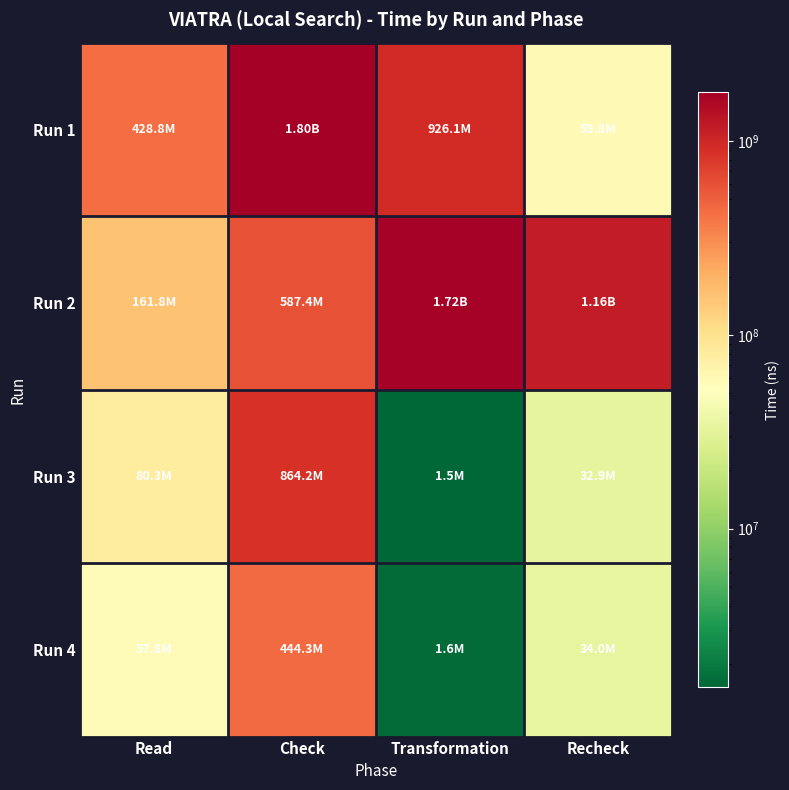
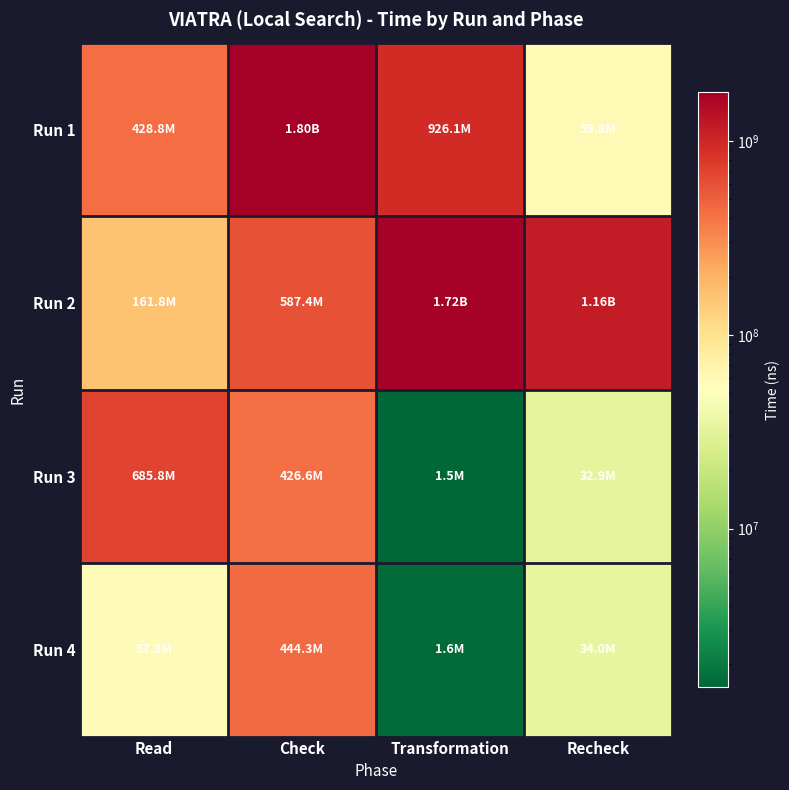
Run 3, Read: 80.3M -> 685.8M
Run 3, Check: 864.2M -> 426.6M
